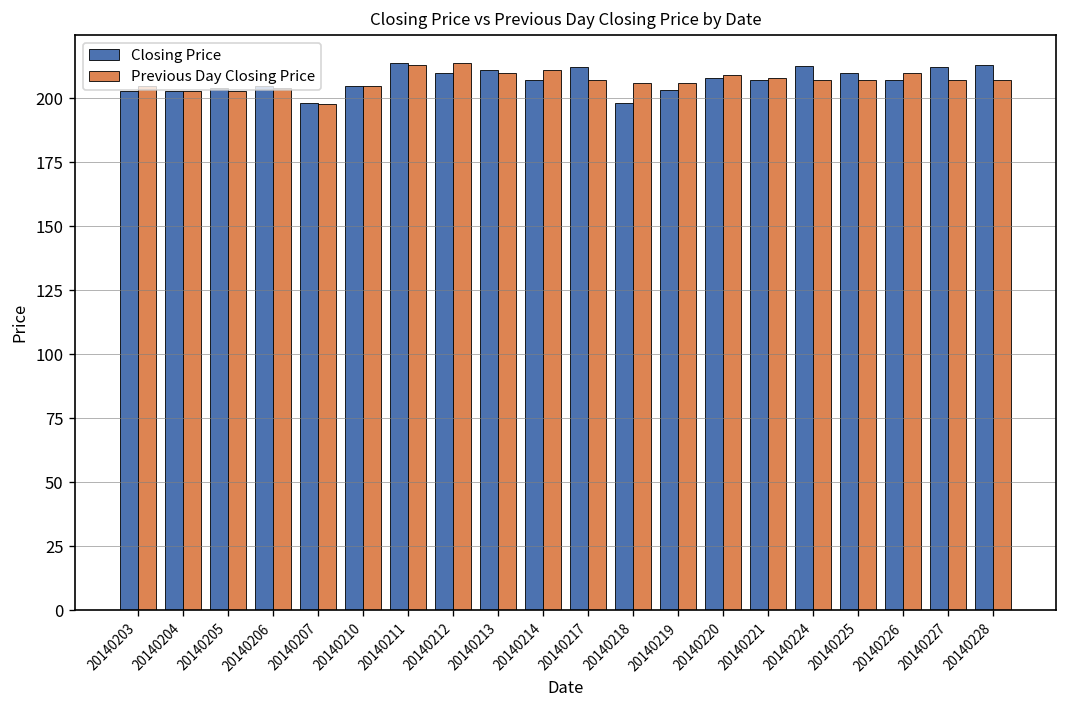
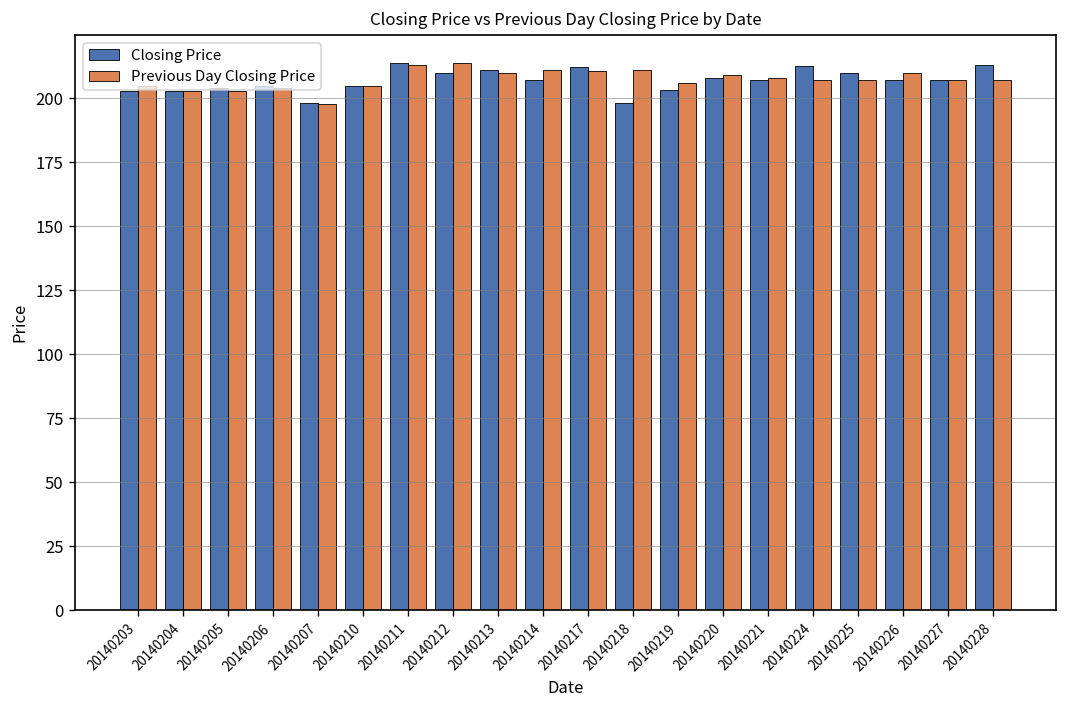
Previous Day Closing Price, 20140217: 207 -> 211
Previous Day Closing Price, 20140218: 206 -> 211
Closing Price, 20140227: 212 -> 207
